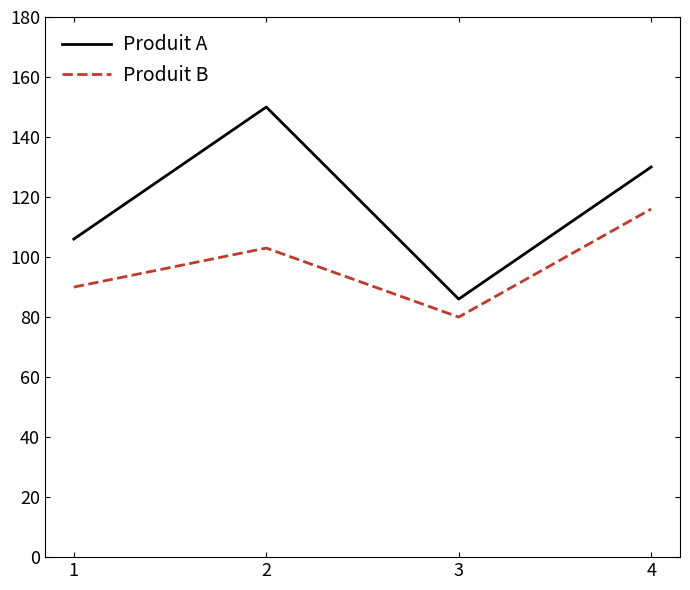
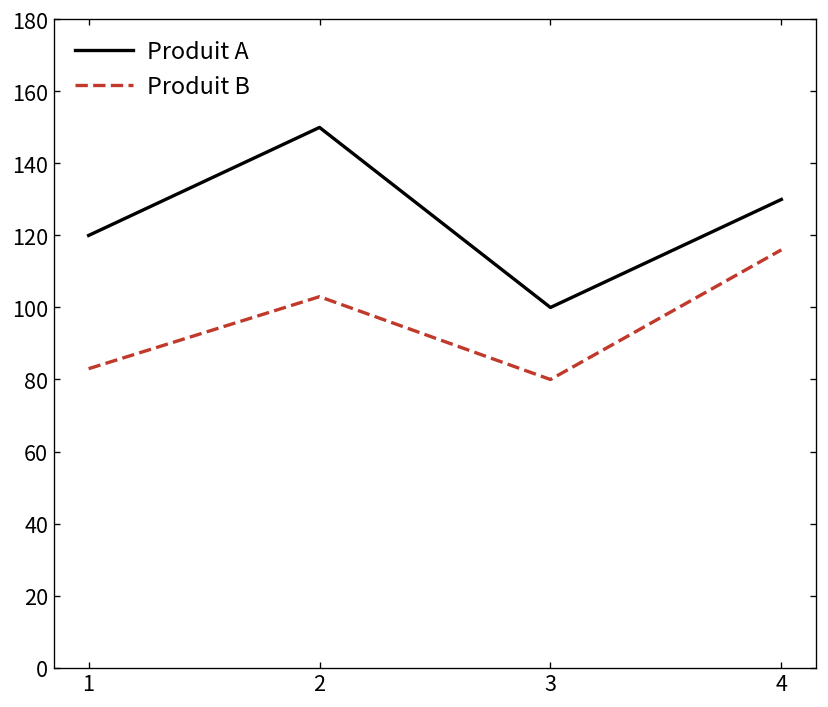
Produit A, 1: 106 -> 120
Produit B, 1: 90 -> 83
Produit A, 3: 86 -> 100
